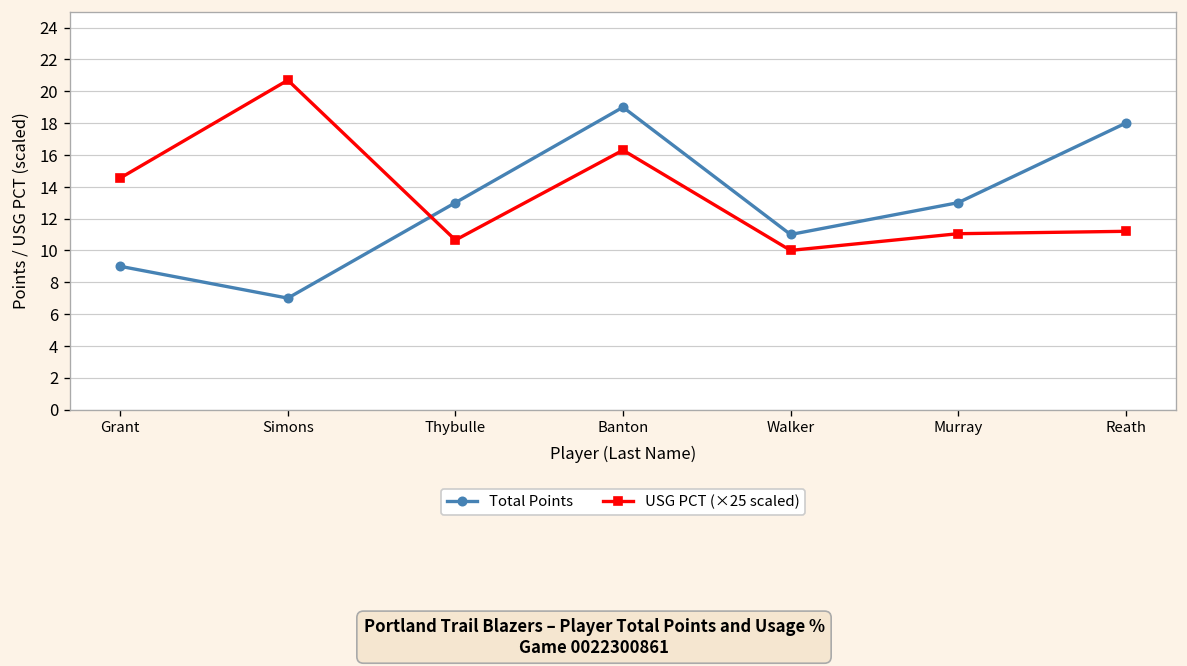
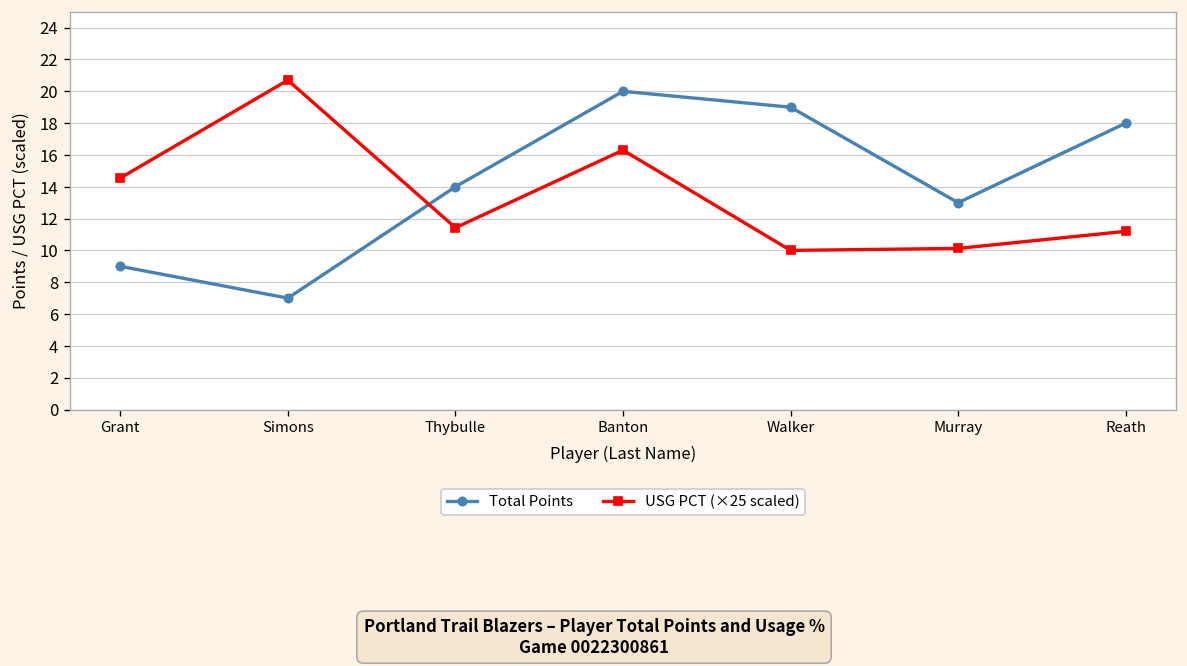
Total Points, Thybulle: 13 -> 14
USG PCT (×25 scaled), Thybulle: 10.7 -> 11.4
Total Points, Banton: 19 -> 20
Total Points, Walker: 11 -> 19
USG PCT (×25 scaled), Murray: 11.1 -> 10.1
